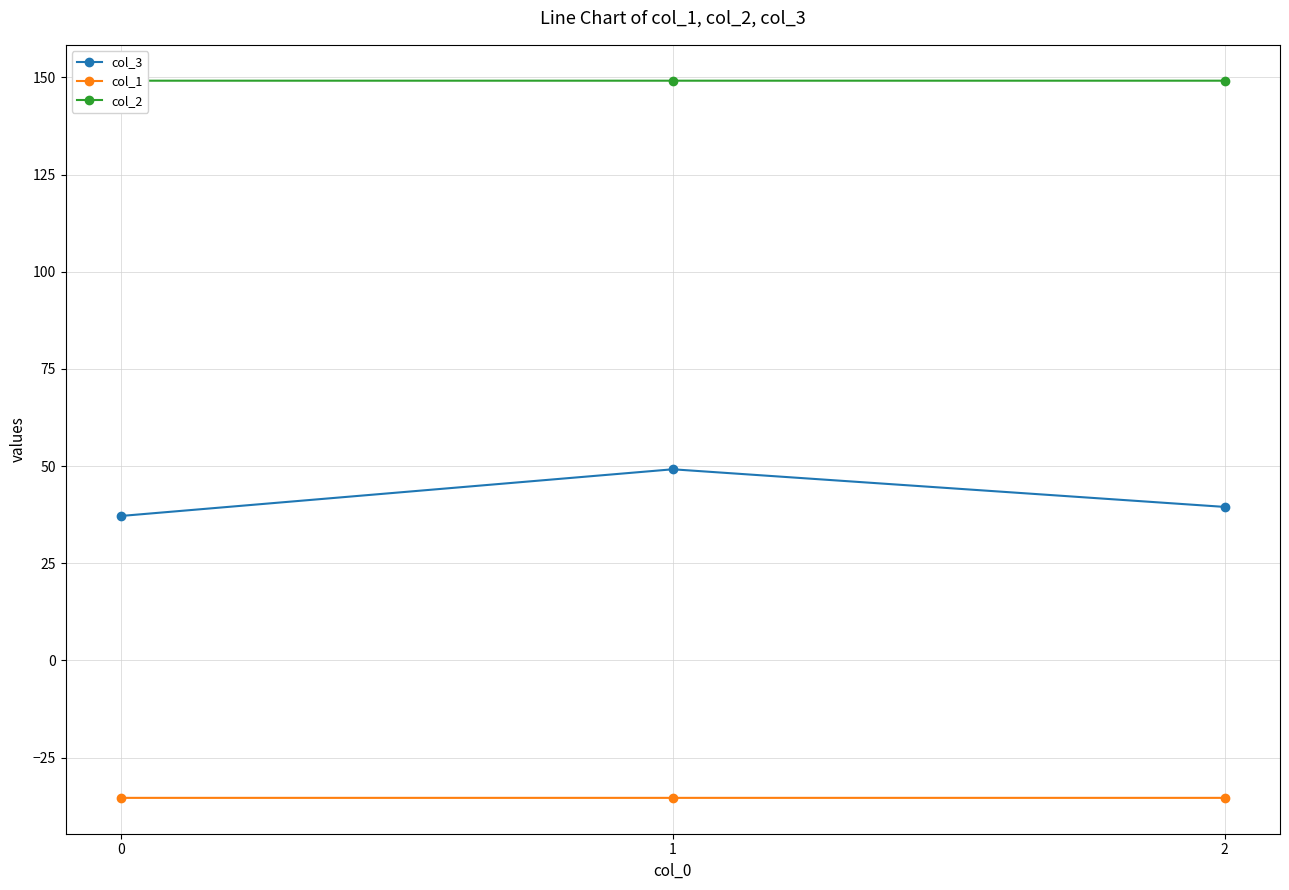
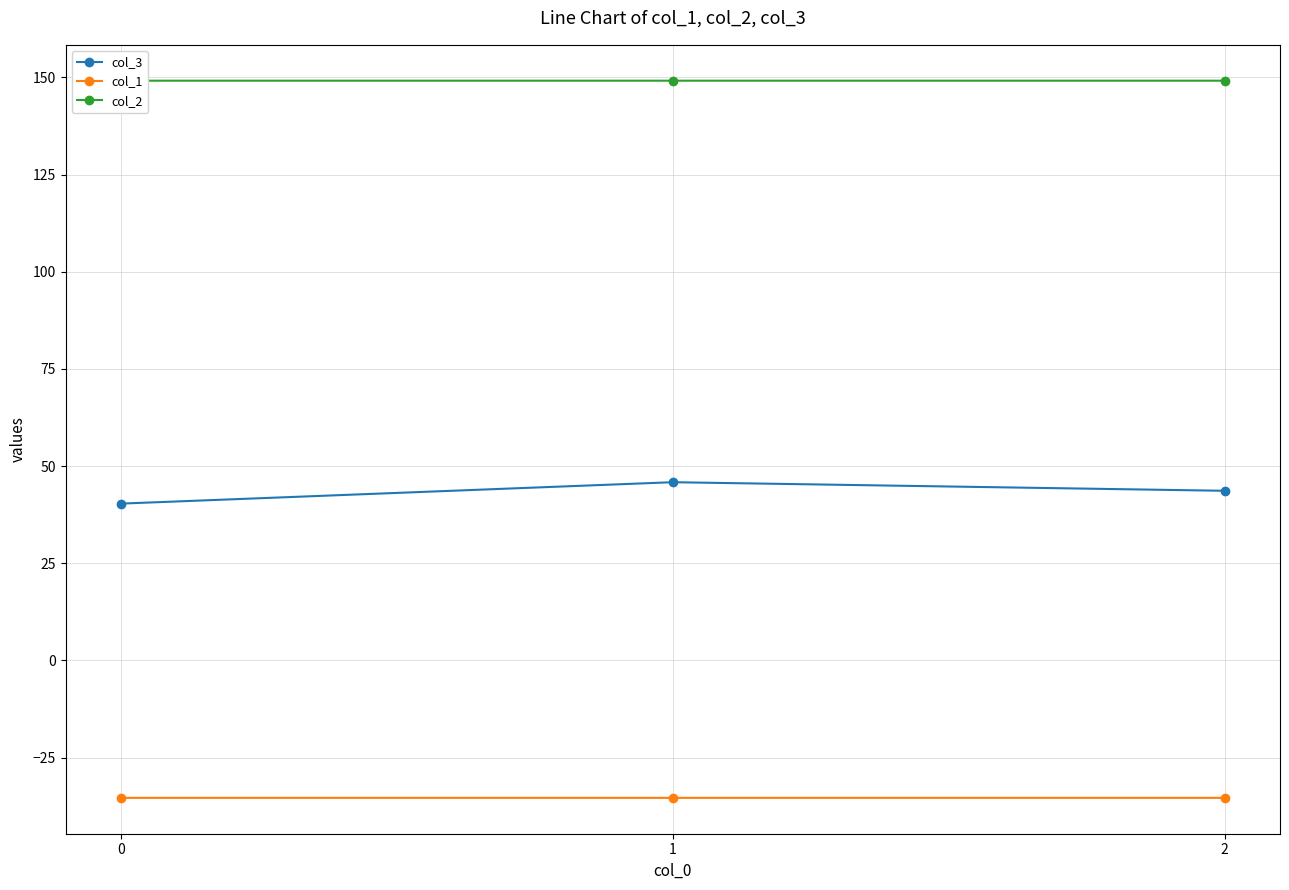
col_3, 0: 37 -> 40
col_3, 1: 49 -> 46
col_3, 2: 39 -> 44
